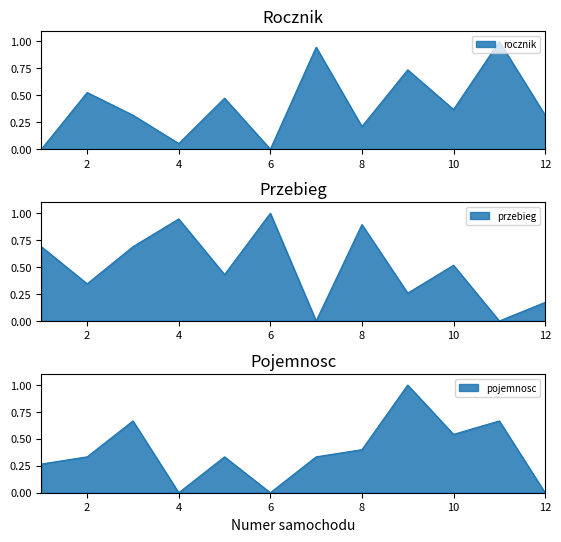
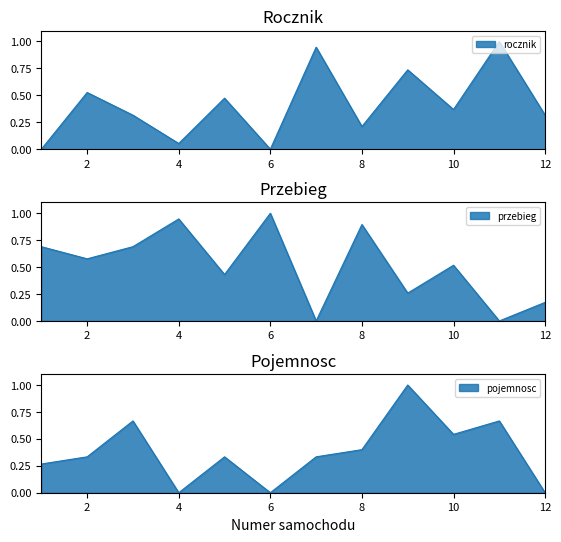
Przebieg, 2: 0.34 -> 0.58
